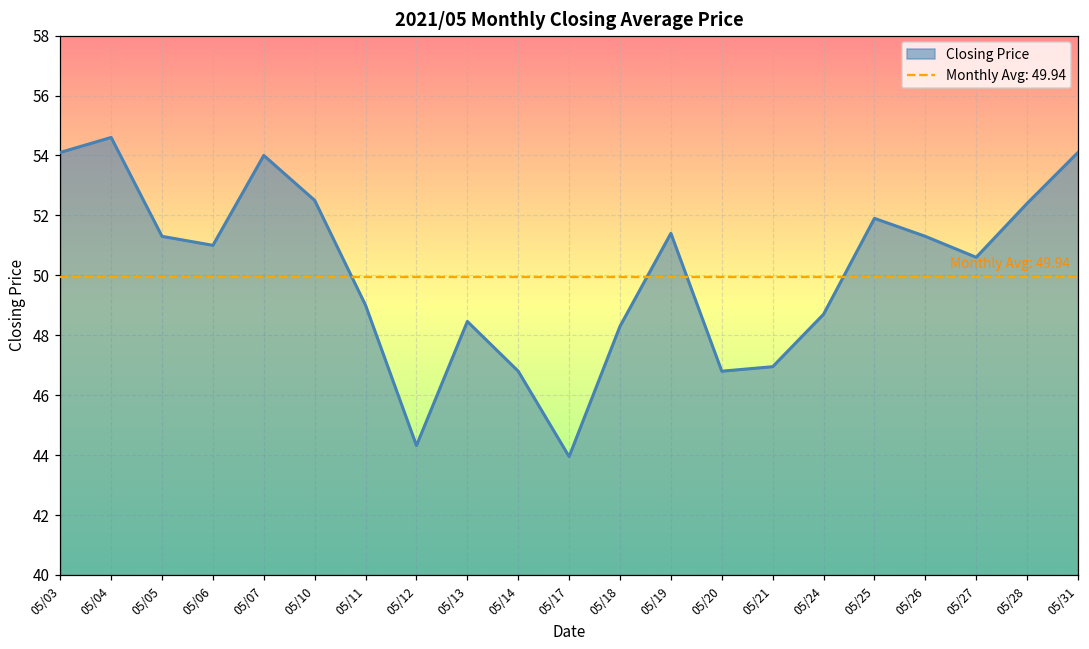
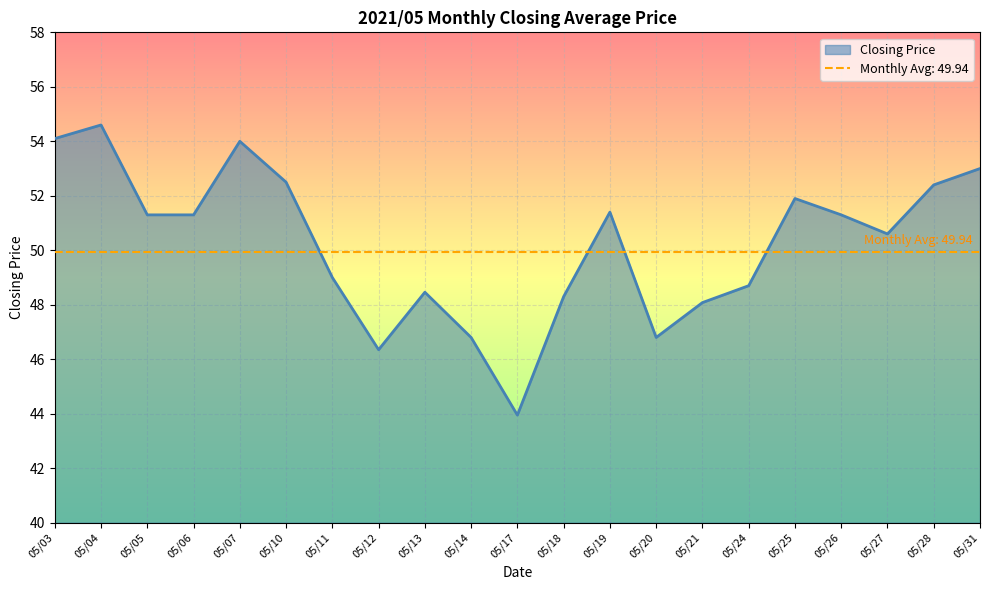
05/06: 51.0 -> 51.3
05/12: 44.3 -> 46.4
05/21: 47.0 -> 48.1
05/31: 54.1 -> 53.0
